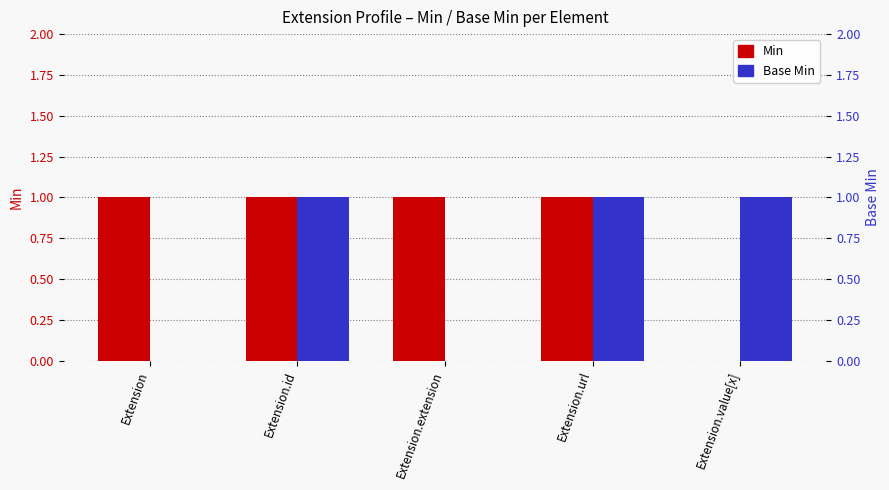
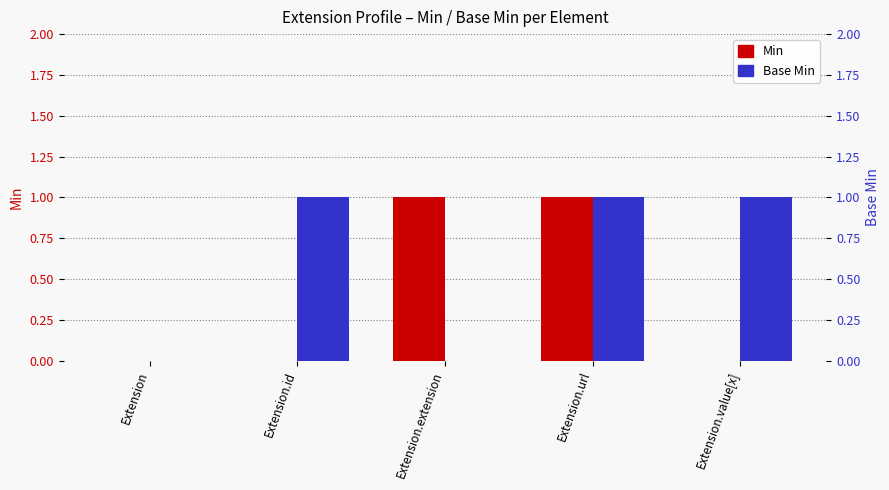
Min, Extension: 1 -> 0
Min, Extension.id: 1 -> 0
